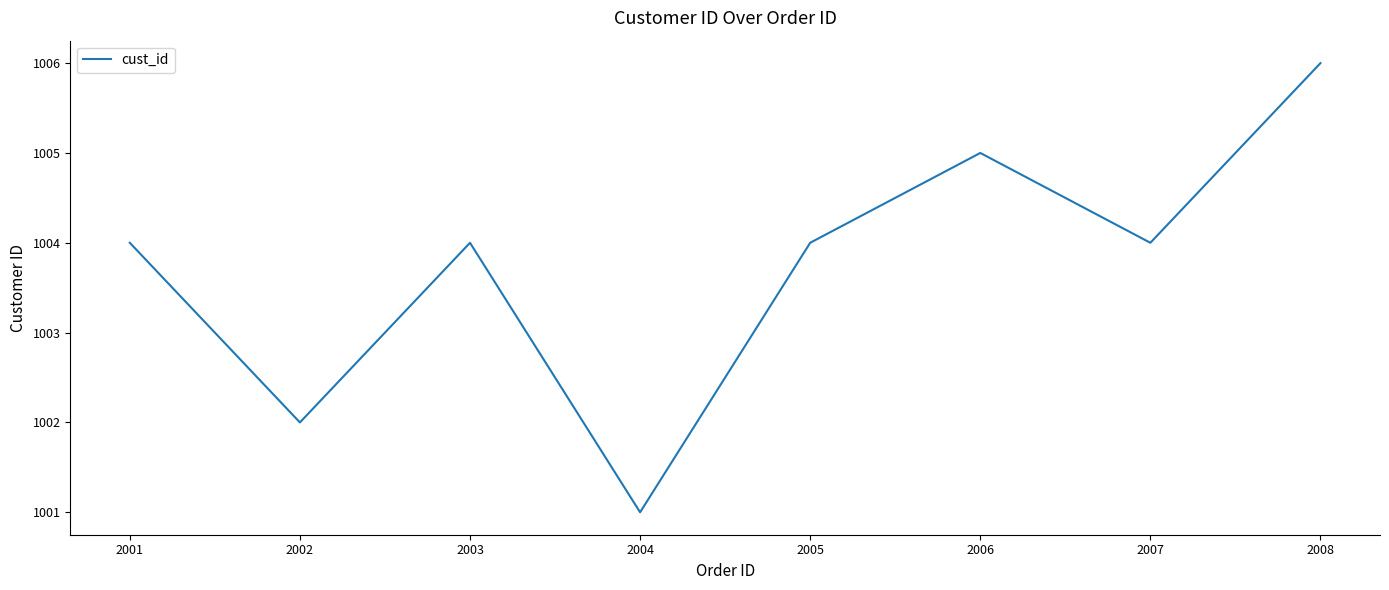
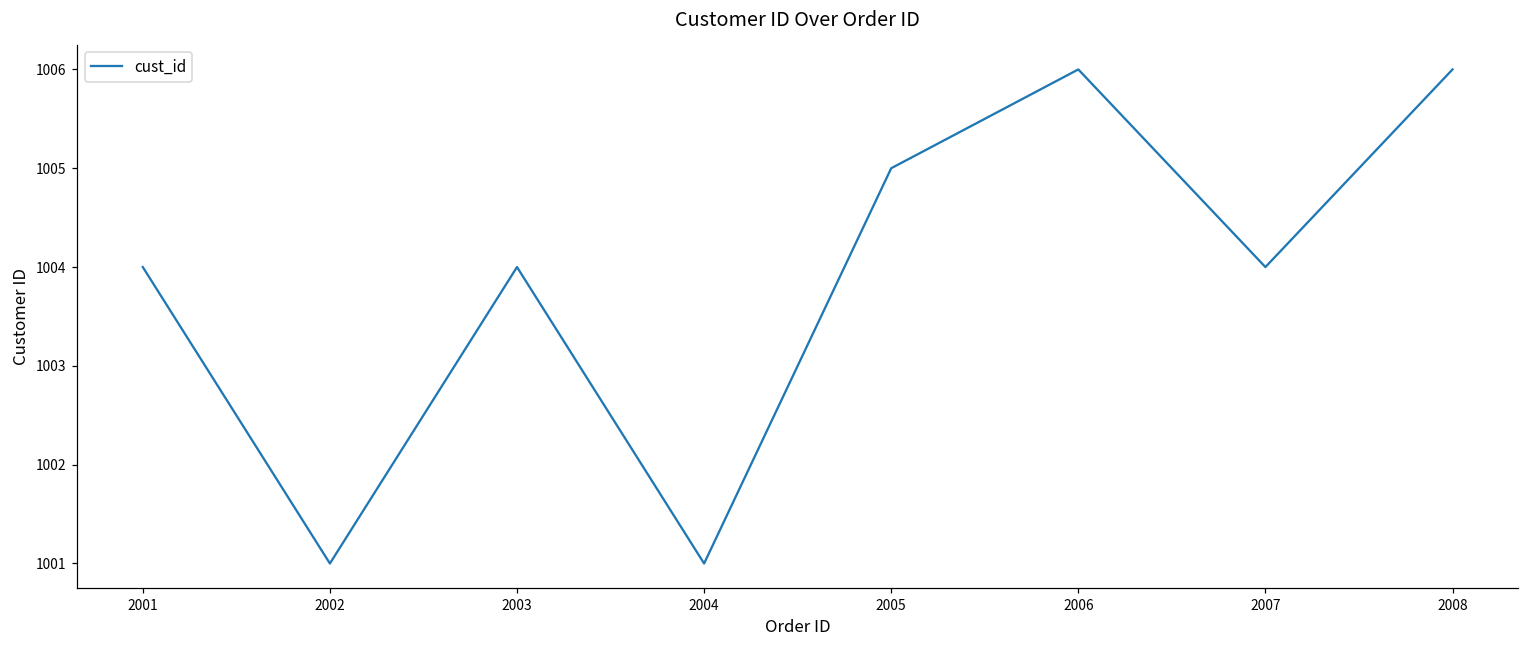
2002: 1002 -> 1001
2005: 1004 -> 1005
2006: 1005 -> 1006
